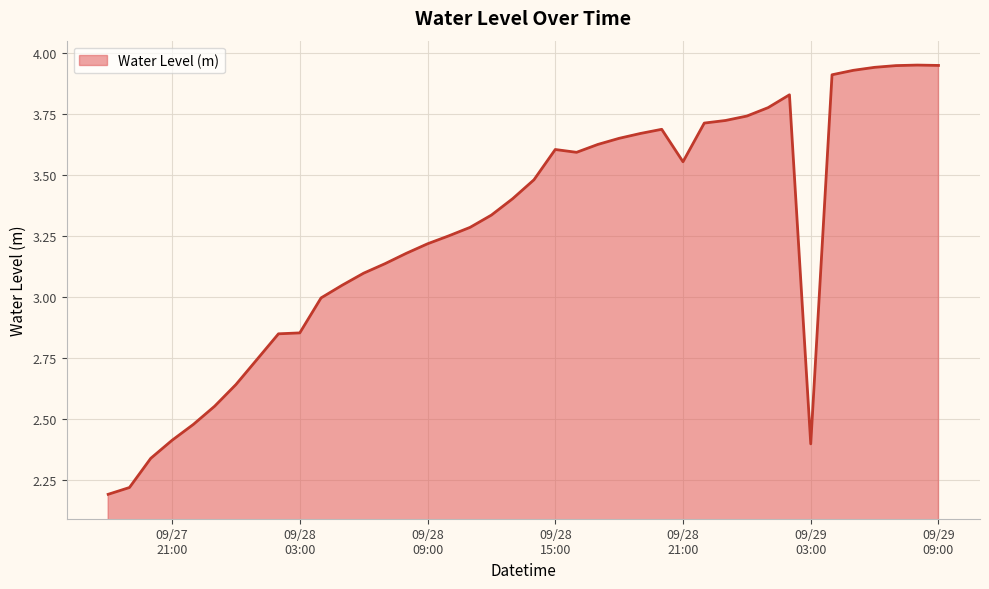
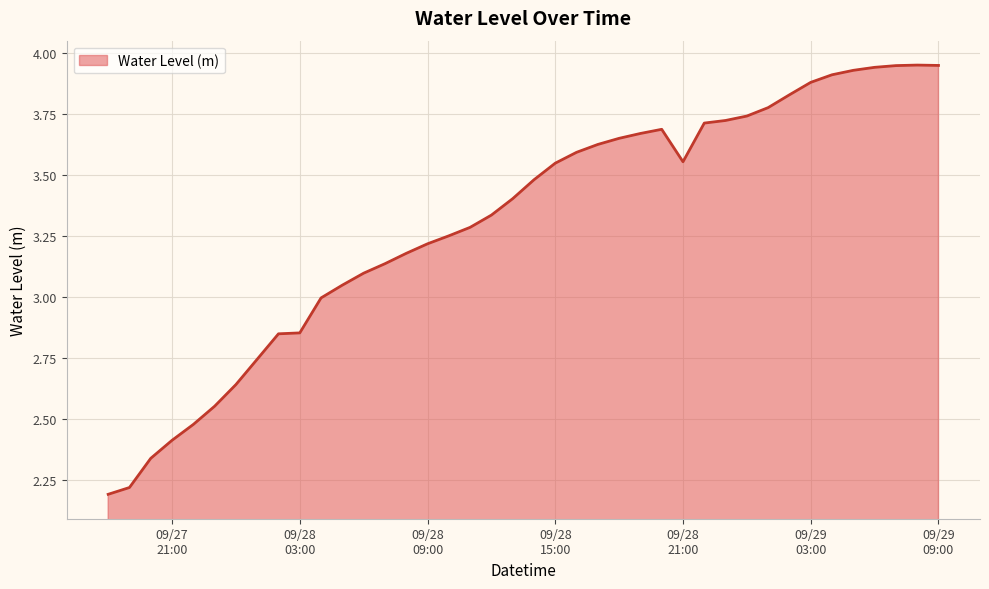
09/28 15:00: 3.61 -> 3.55
09/29 03:00: 2.40 -> 3.88
